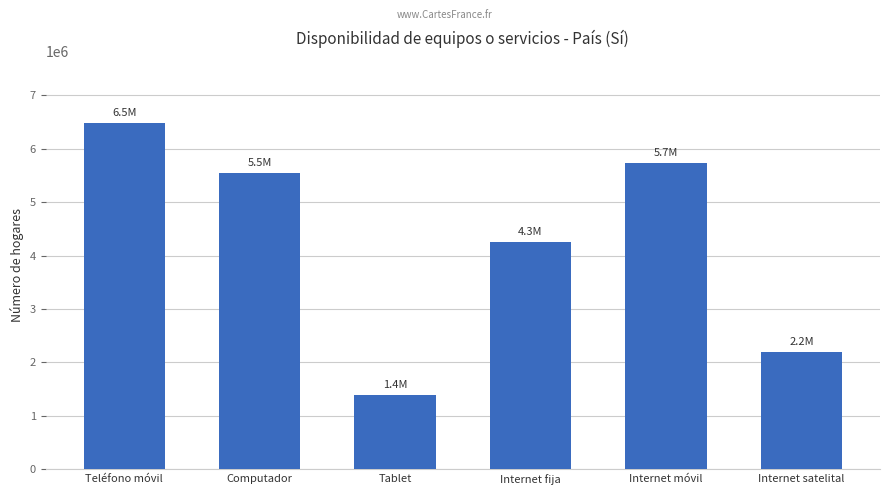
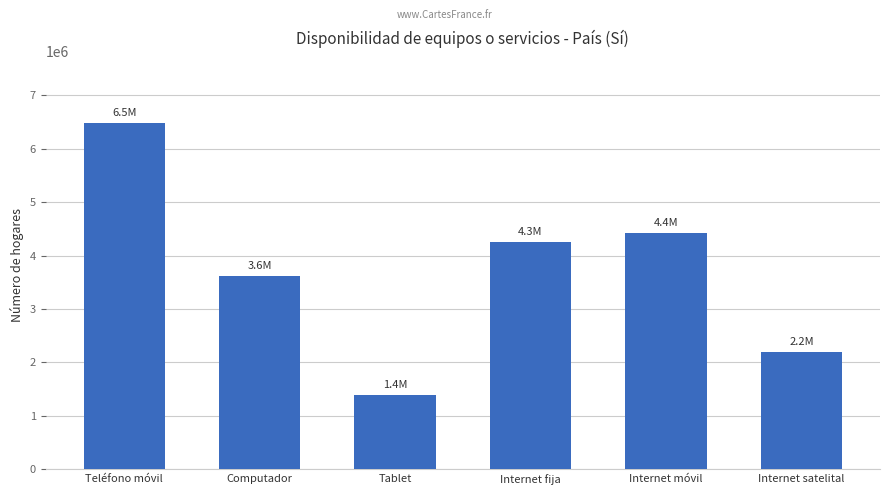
Computador: 5.5M -> 3.6M
Internet móvil: 5.7M -> 4.4M
